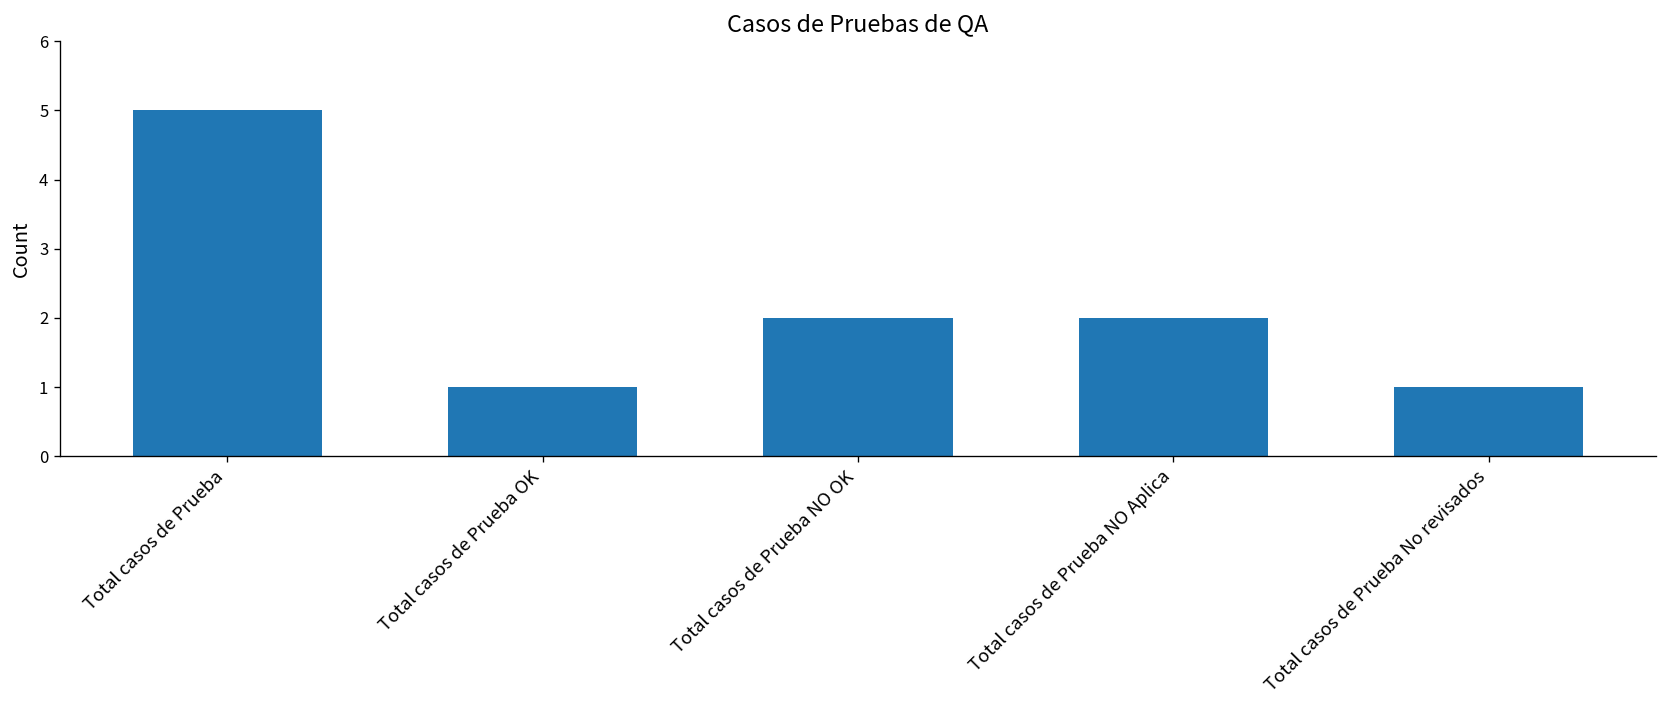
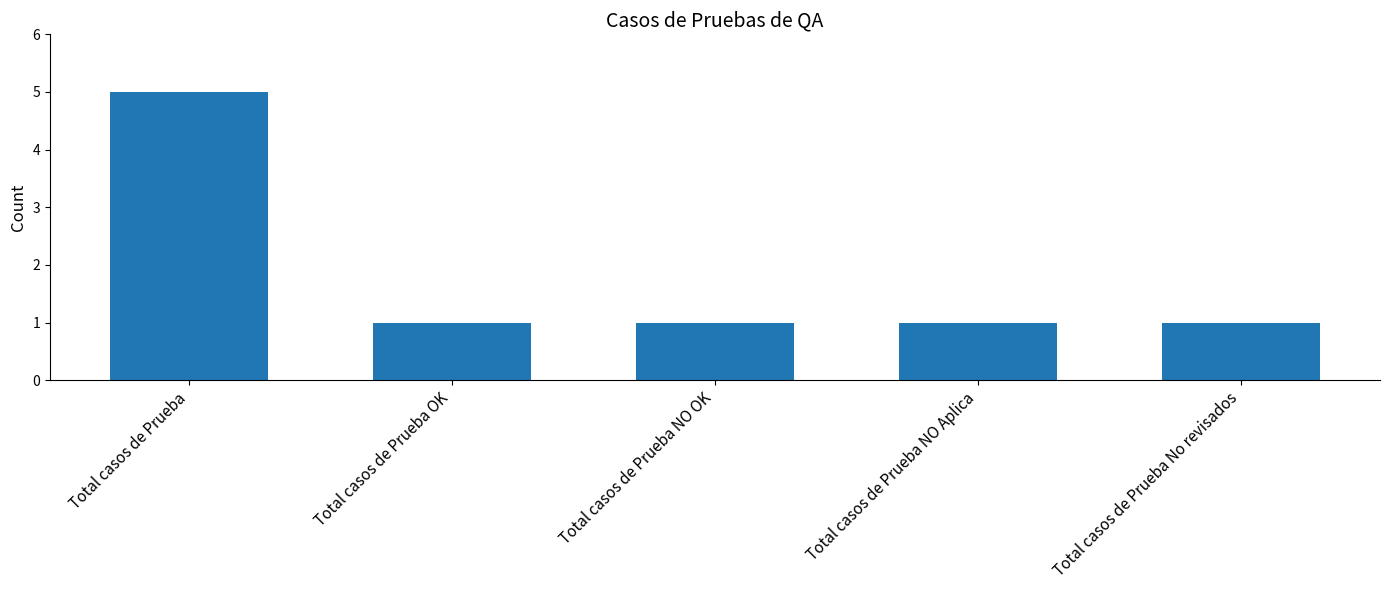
Total casos de Prueba NO OK: 2 -> 1
Total casos de Prueba NO Aplica: 2 -> 1
